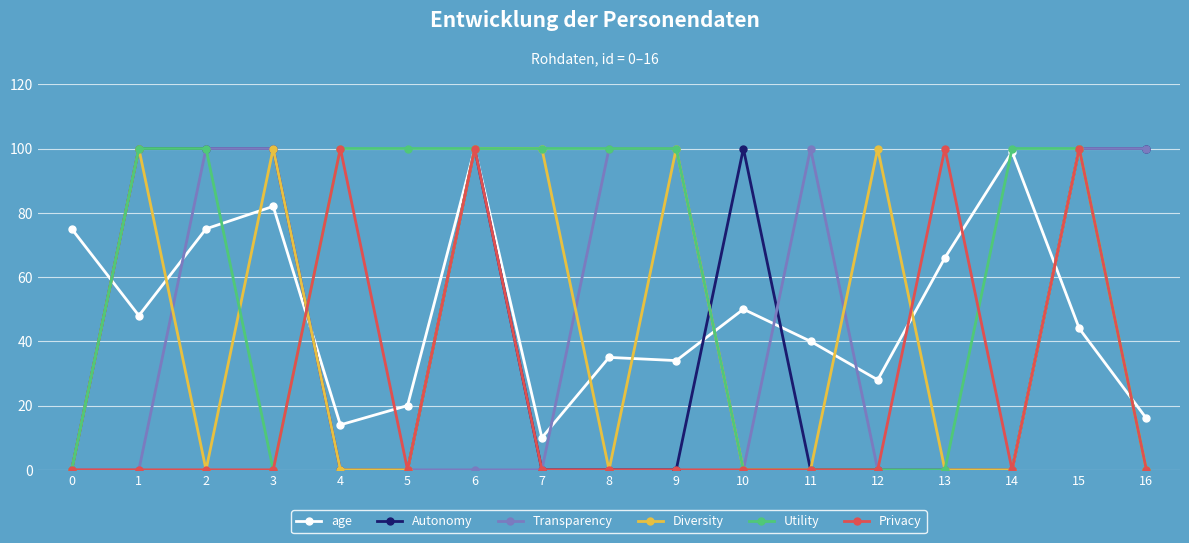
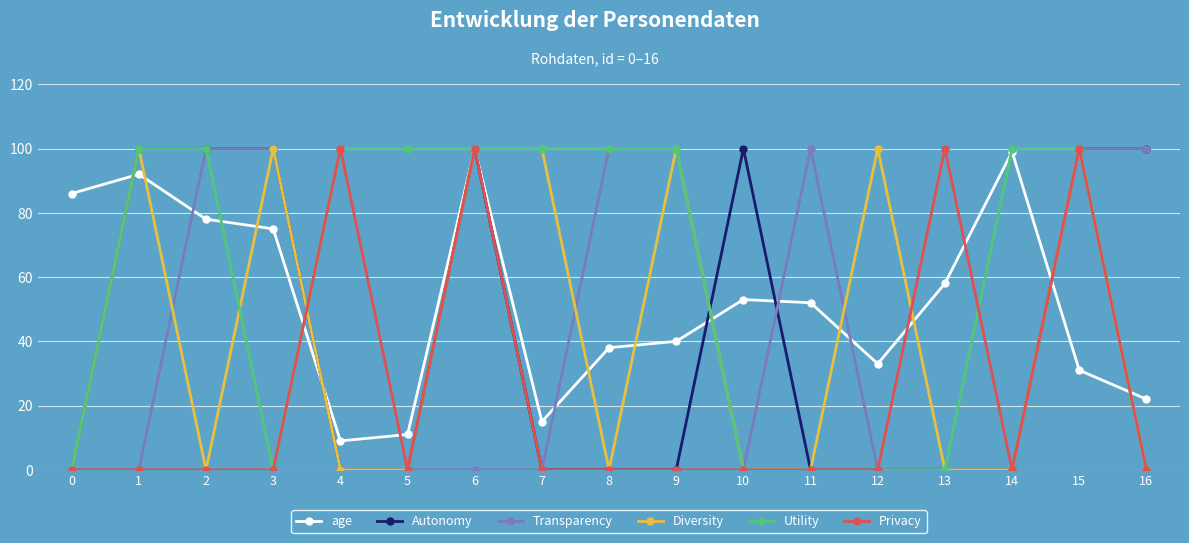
age, 0: 75 -> 86
age, 1: 48 -> 92
age, 2: 75 -> 78
age, 3: 82 -> 75
age, 4: 14 -> 9
age, 5: 20 -> 11
age, 7: 10 -> 15
age, 8: 35 -> 38
age, 9: 34 -> 40
age, 10: 50 -> 53
age, 11: 40 -> 52
age, 12: 28 -> 33
age, 13: 66 -> 58
age, 15: 44 -> 31
age, 16: 16 -> 22
